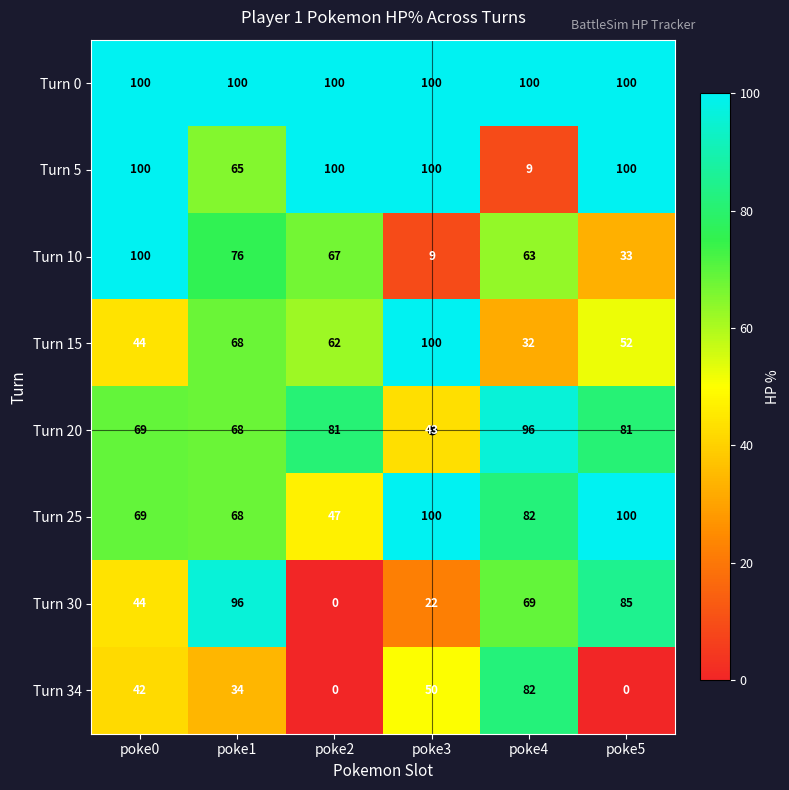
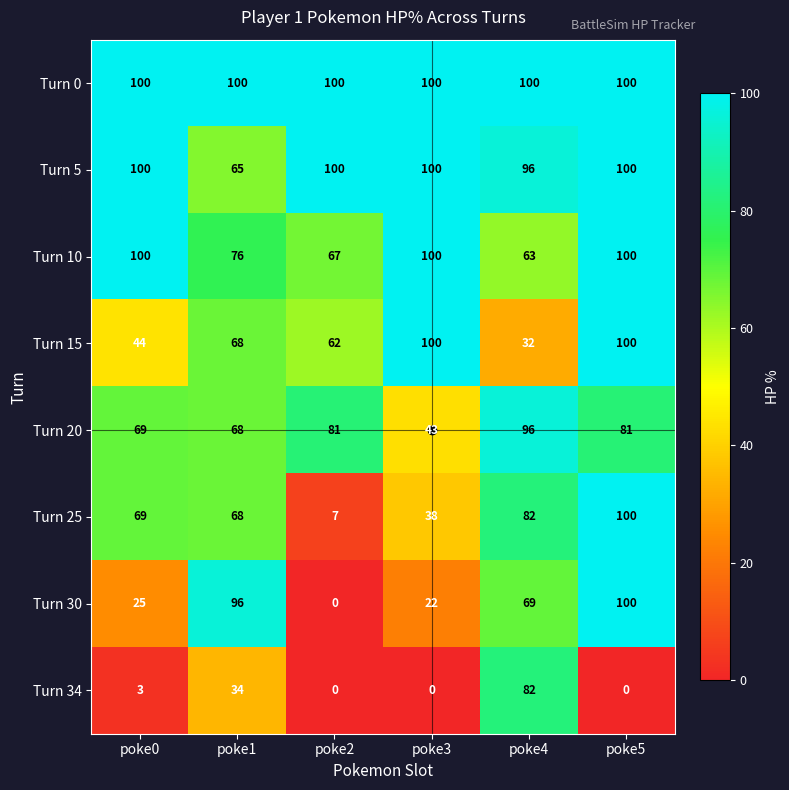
Turn 5, poke4: 9 -> 96
Turn 10, poke3: 9 -> 100
Turn 10, poke5: 33 -> 100
Turn 15, poke5: 52 -> 100
Turn 25, poke2: 47 -> 7
Turn 25, poke3: 100 -> 38
Turn 30, poke0: 44 -> 25
Turn 30, poke5: 85 -> 100
Turn 34, poke0: 42 -> 3
Turn 34, poke3: 50 -> 0
